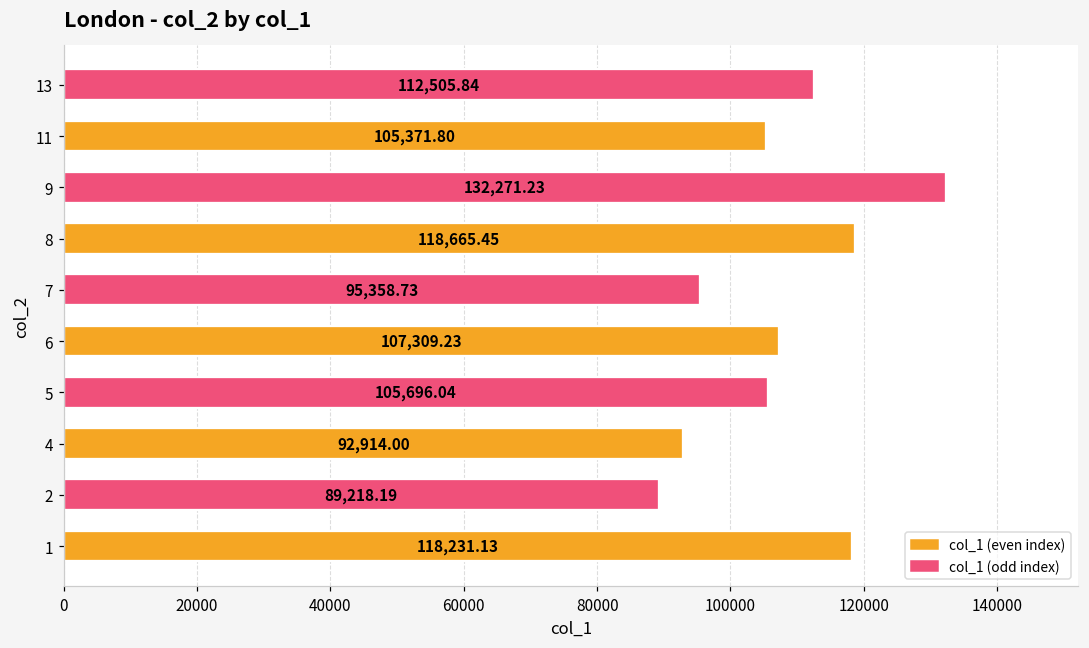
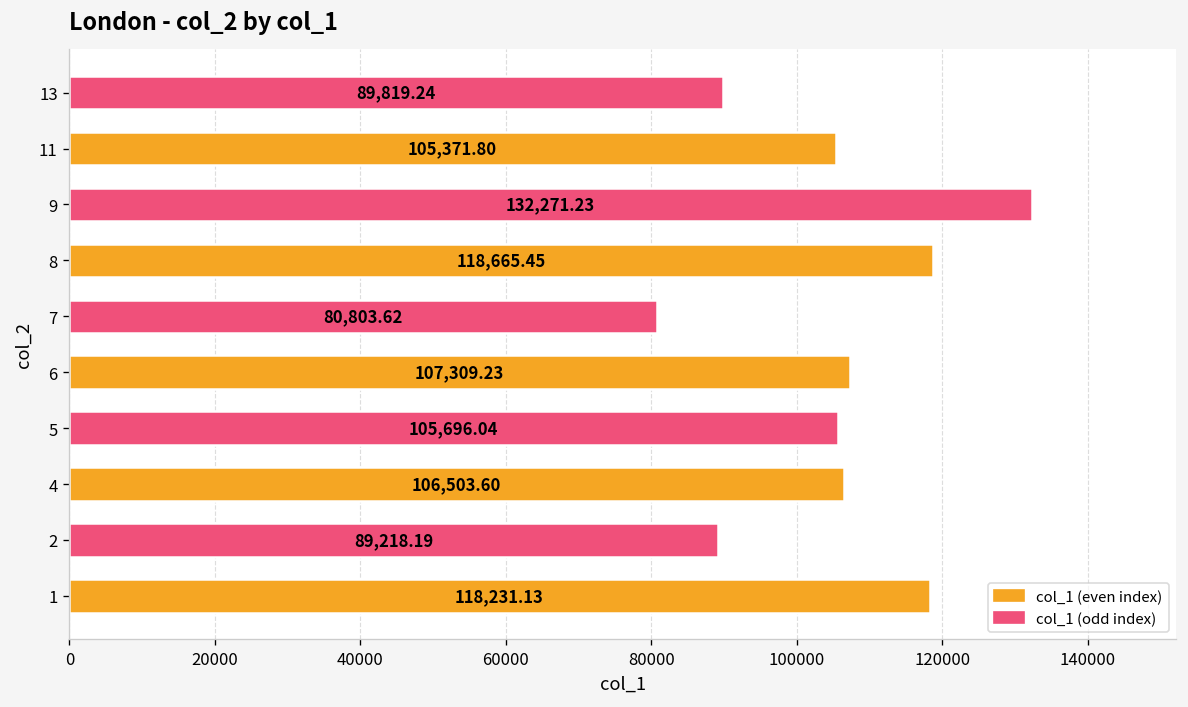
13: 112,505.84 -> 89,819.24
7: 95,358.73 -> 80,803.62
4: 92,914.00 -> 106,503.60
